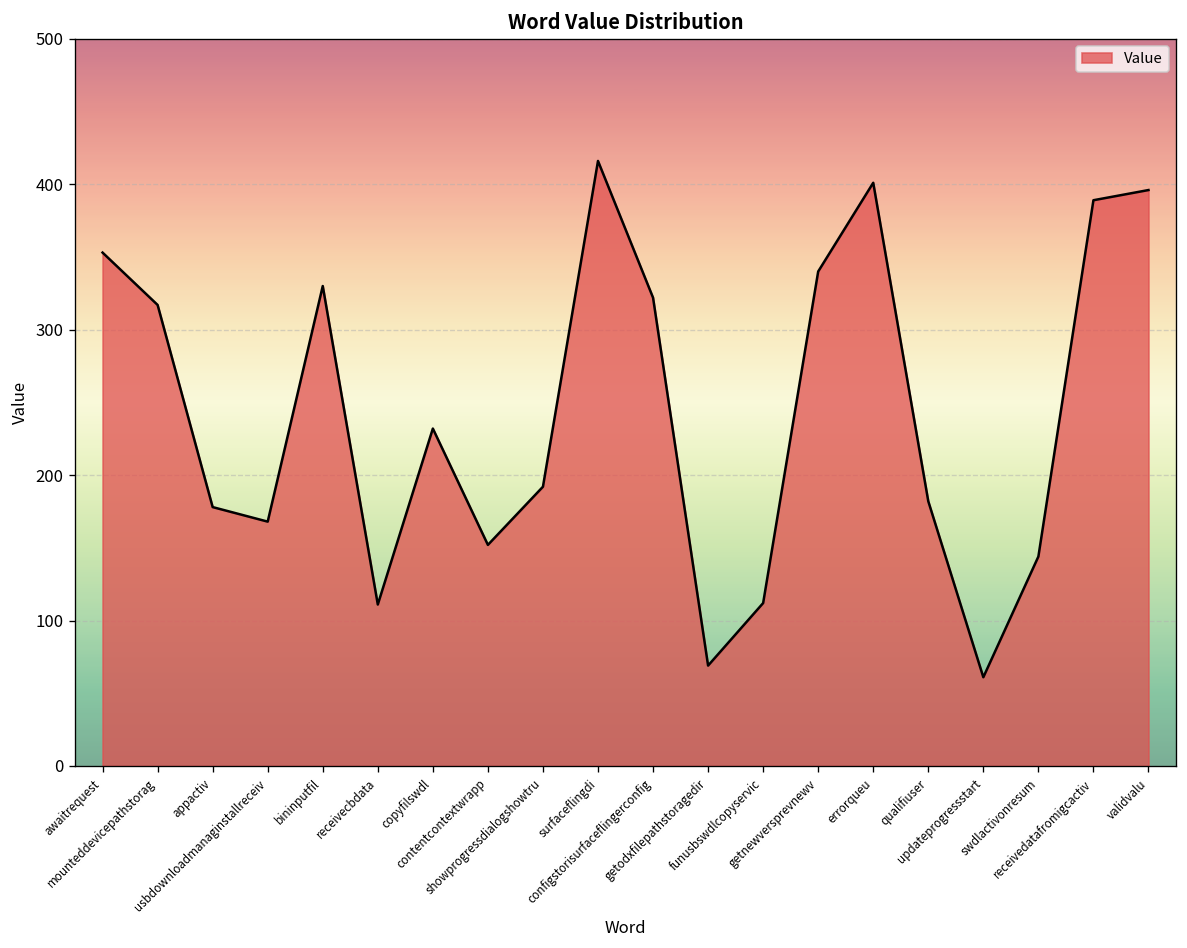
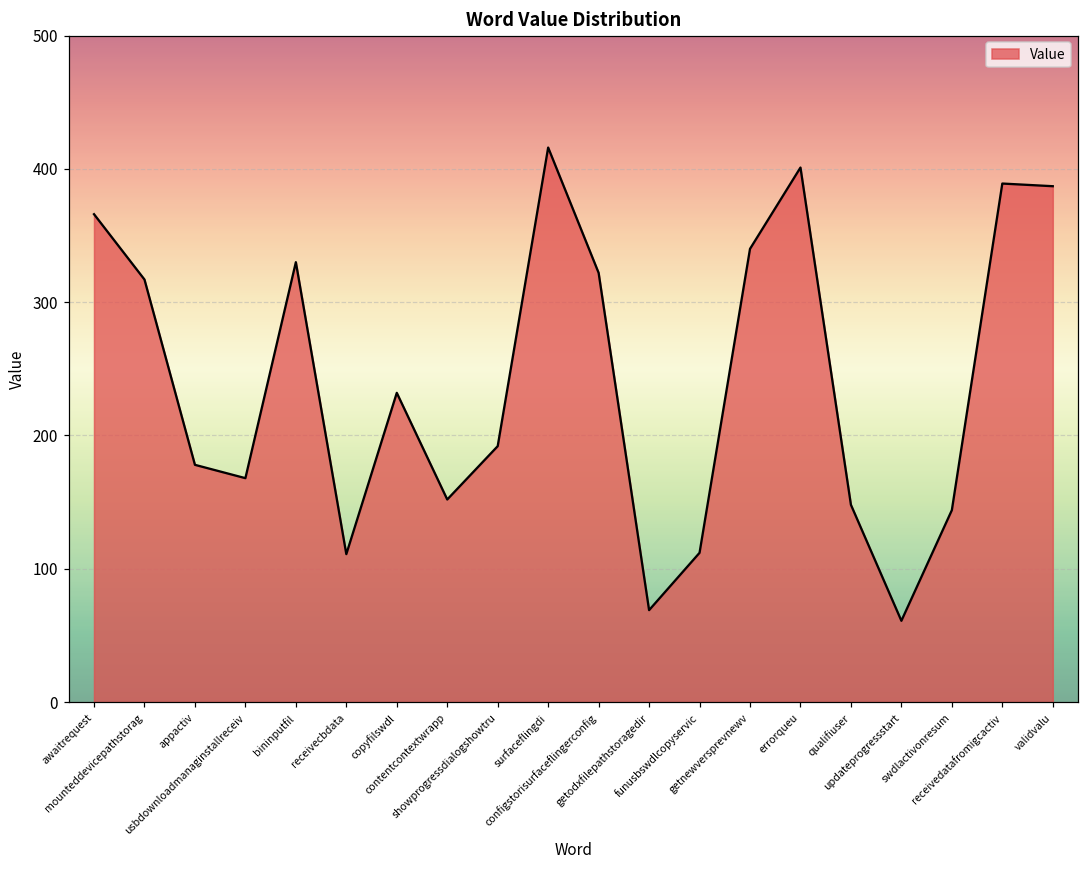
awaitrequest: 353 -> 366
qualifiuser: 182 -> 148
validvalu: 396 -> 387
